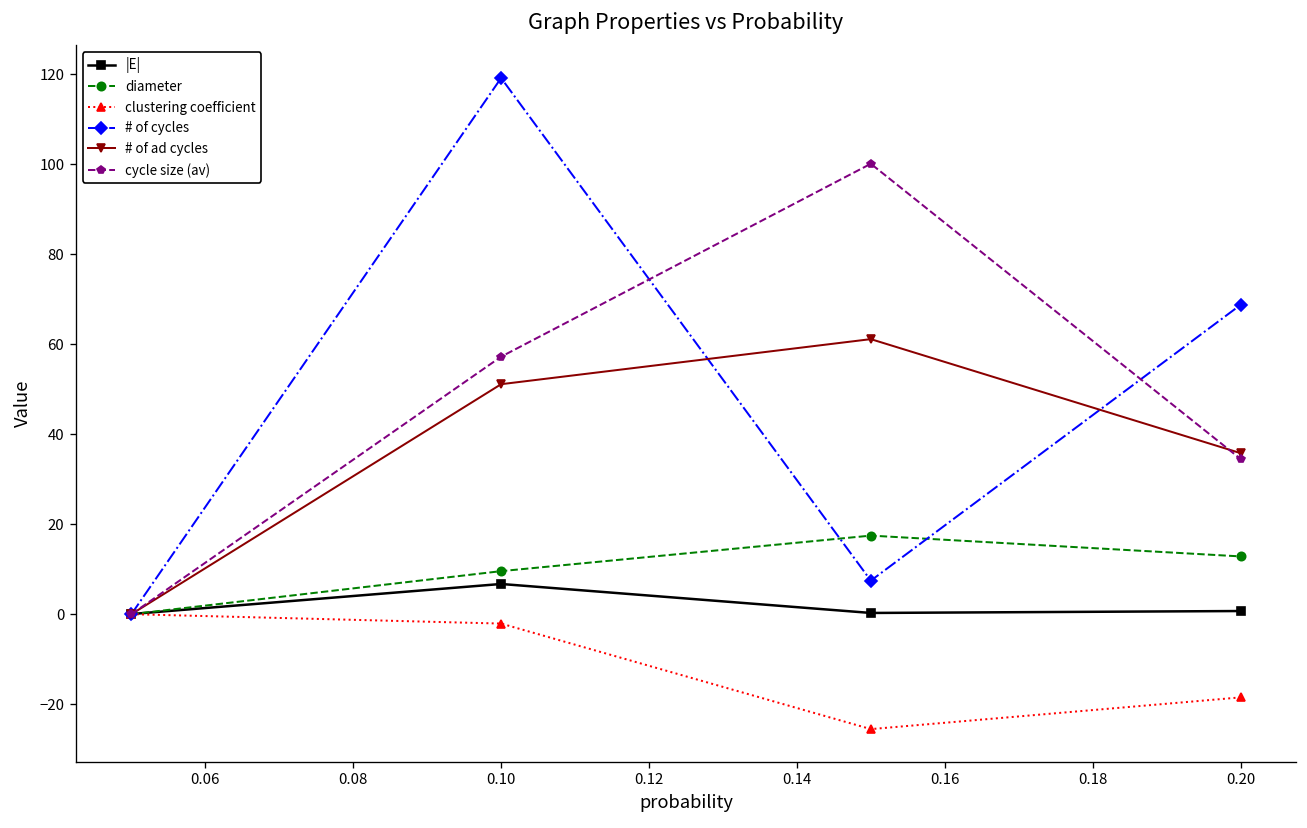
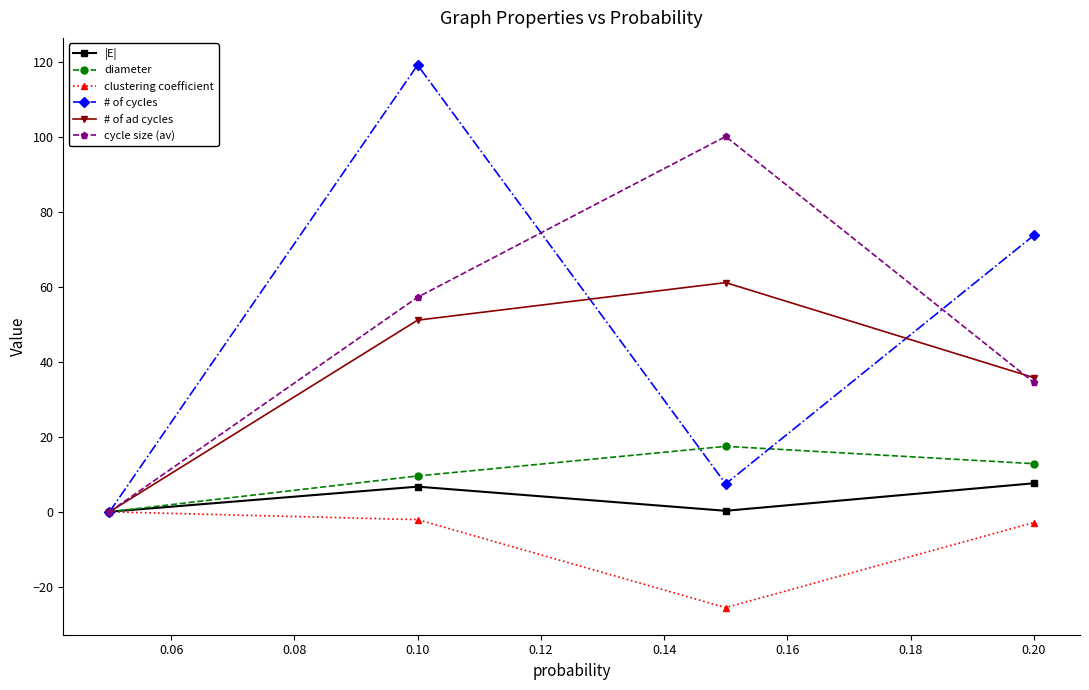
|E|, 0.20: 1 -> 8
clustering coefficient, 0.20: -18 -> -3
# of cycles, 0.20: 69 -> 74
